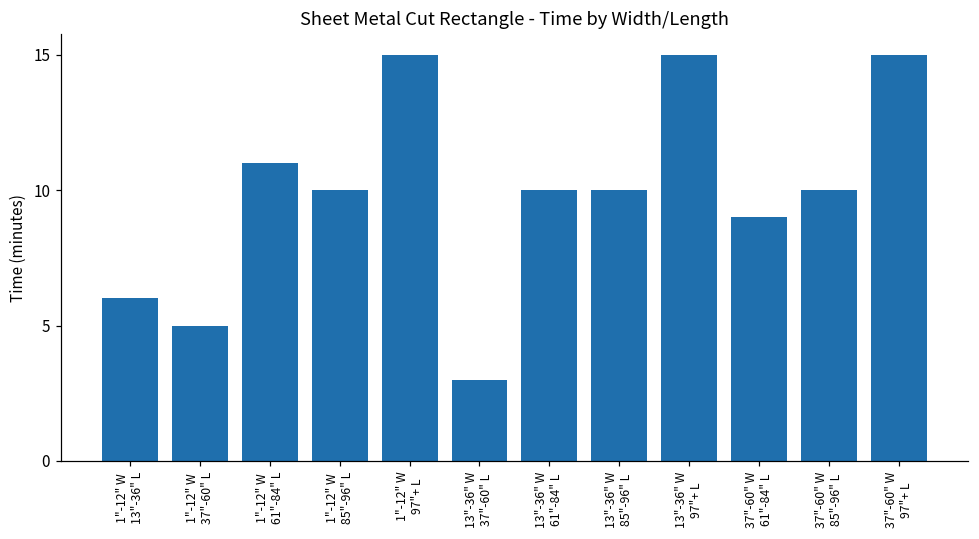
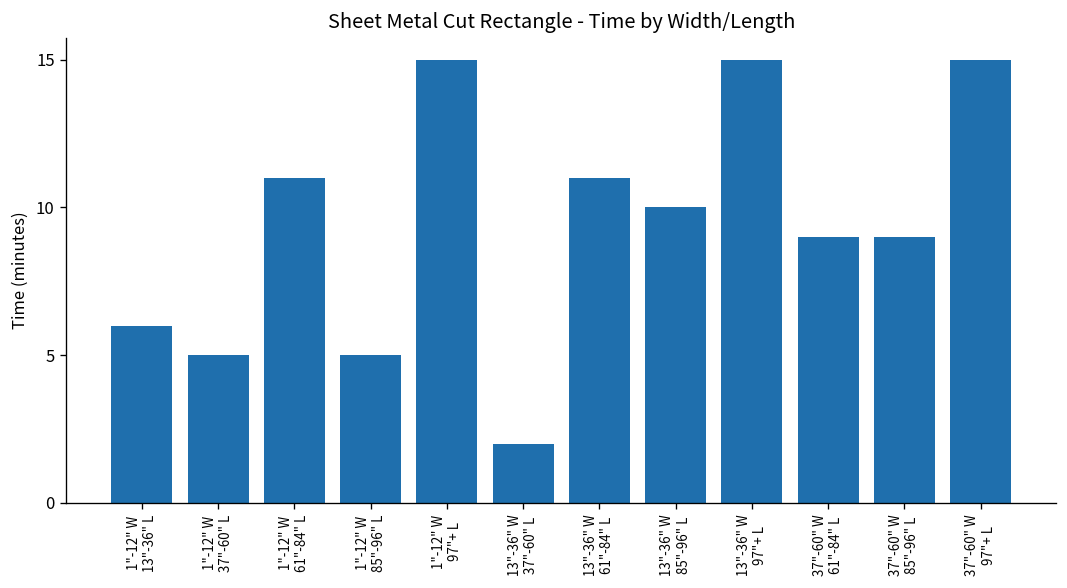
1"-12" W 85"-96" L: 10 -> 5
13"-36" W 37"-60" L: 3 -> 2
13"-36" W 61"-84" L: 10 -> 11
37"-60" W 85"-96" L: 10 -> 9
